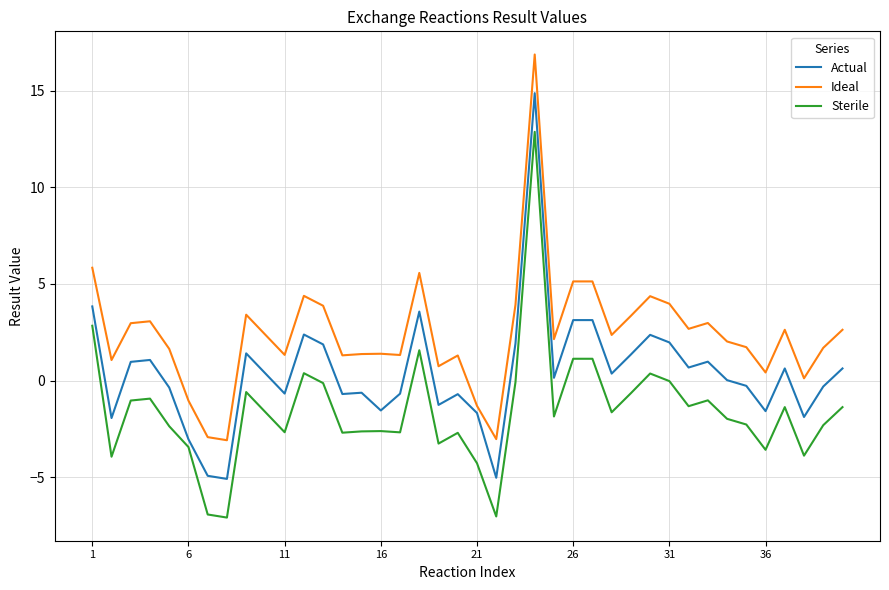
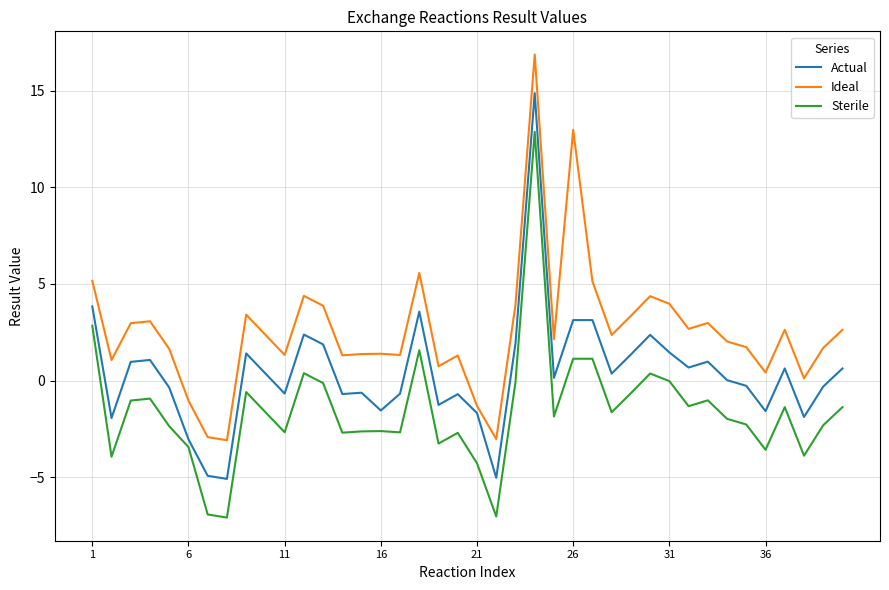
Ideal, 1: 5.8 -> 5.2
Ideal, 26: 5.1 -> 13.0
Actual, 31: 2.0 -> 1.5
